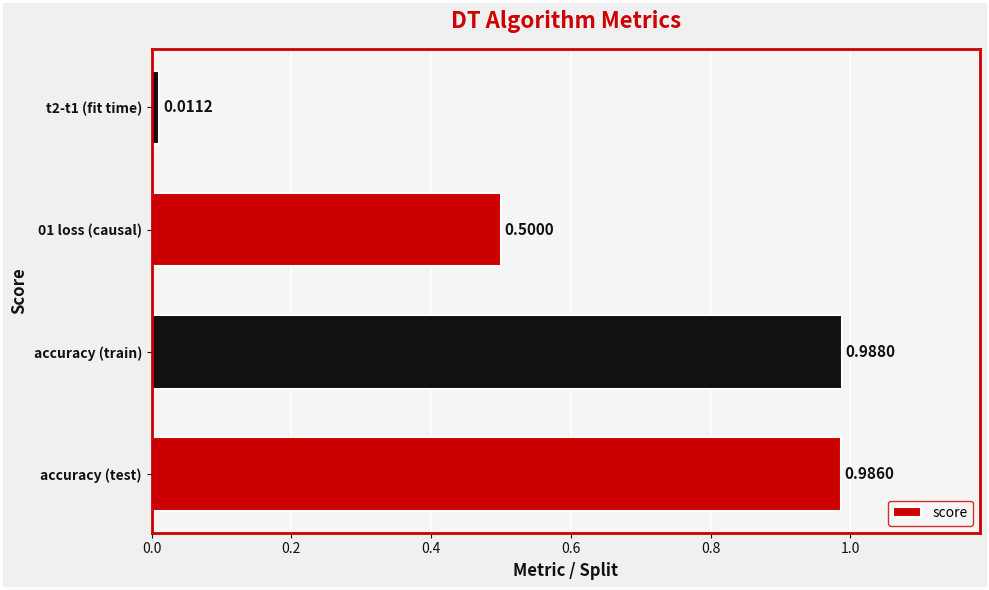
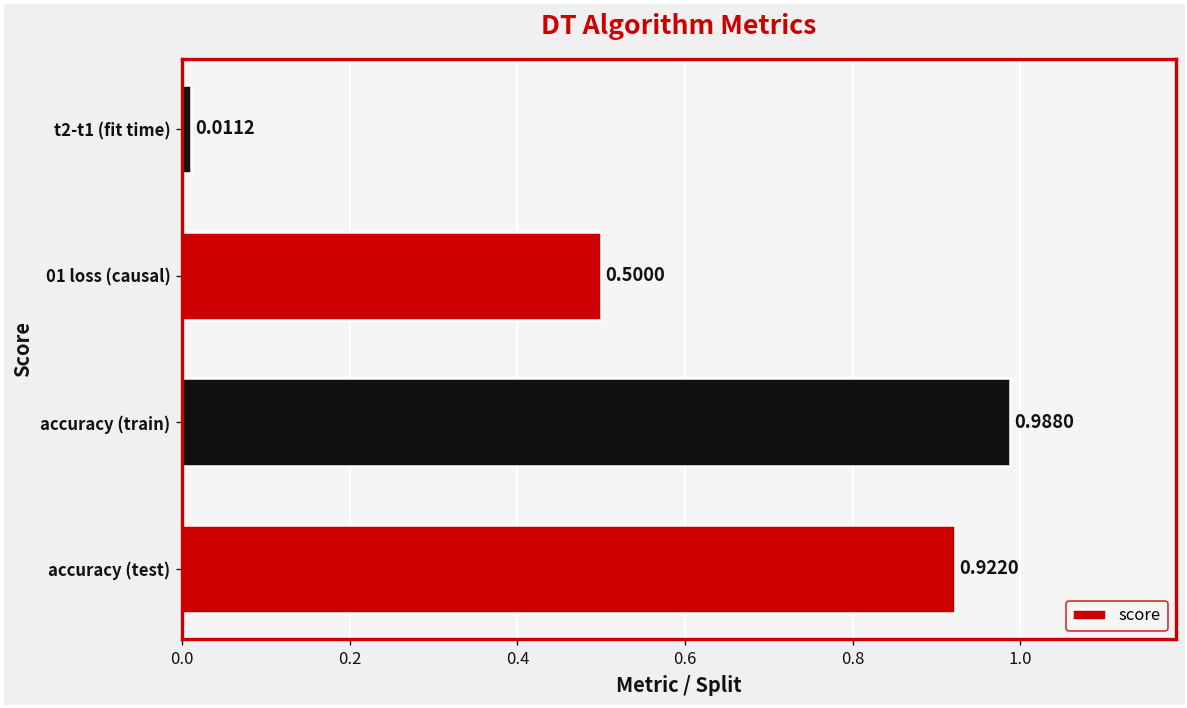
accuracy (test): 0.9860 -> 0.9220
